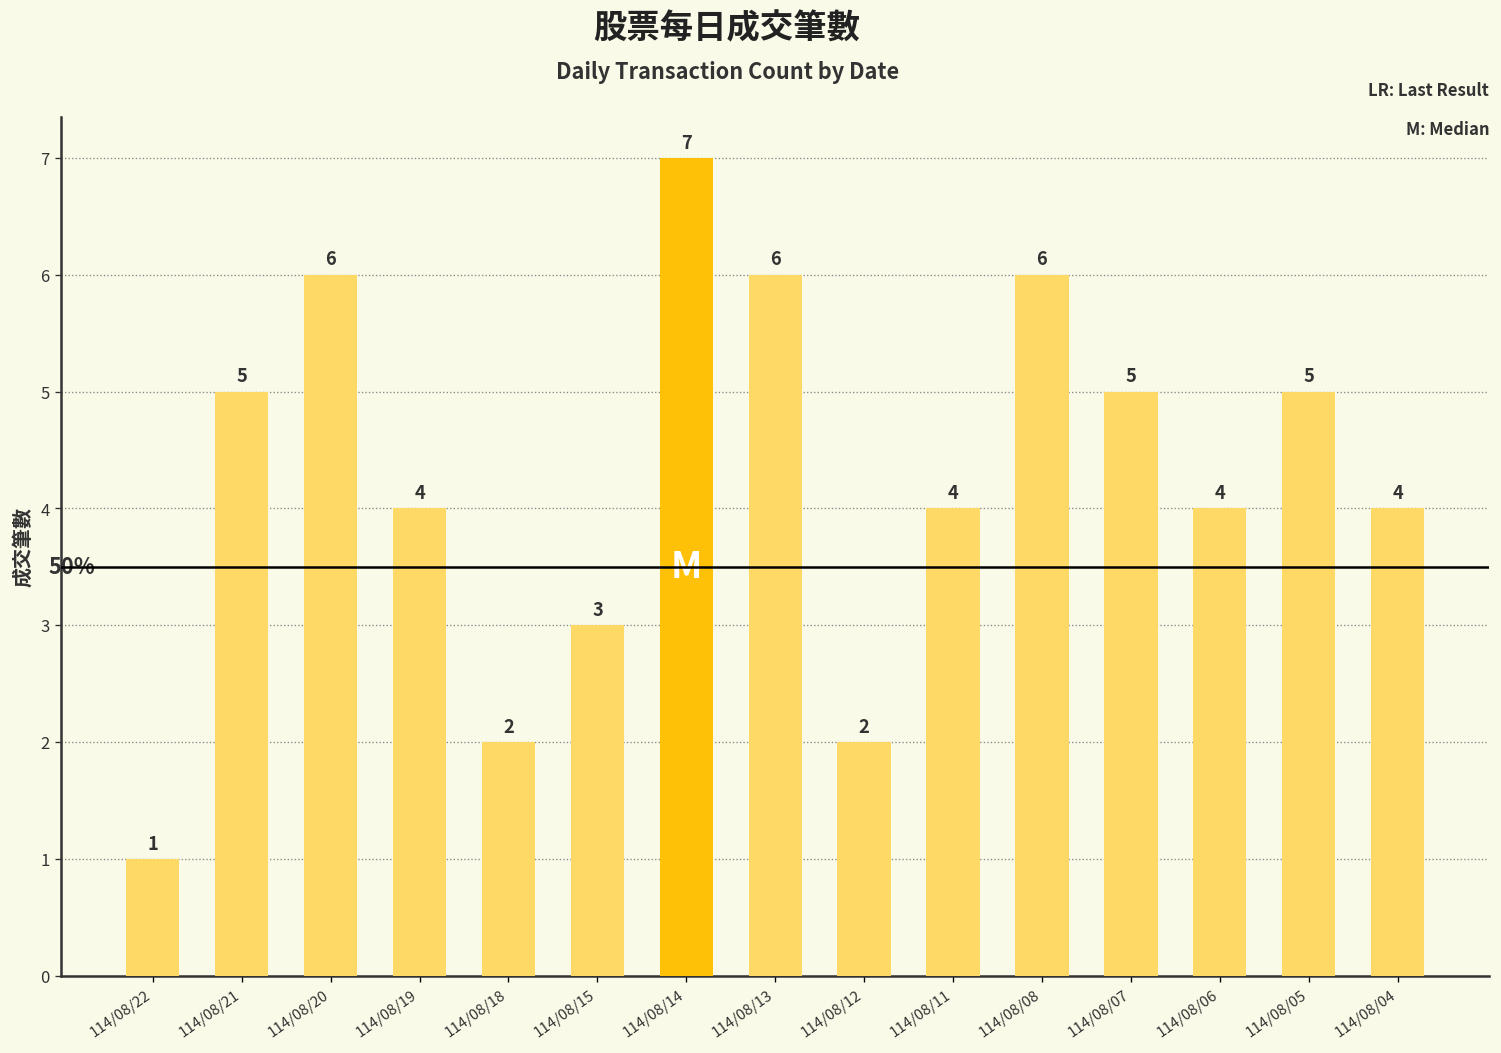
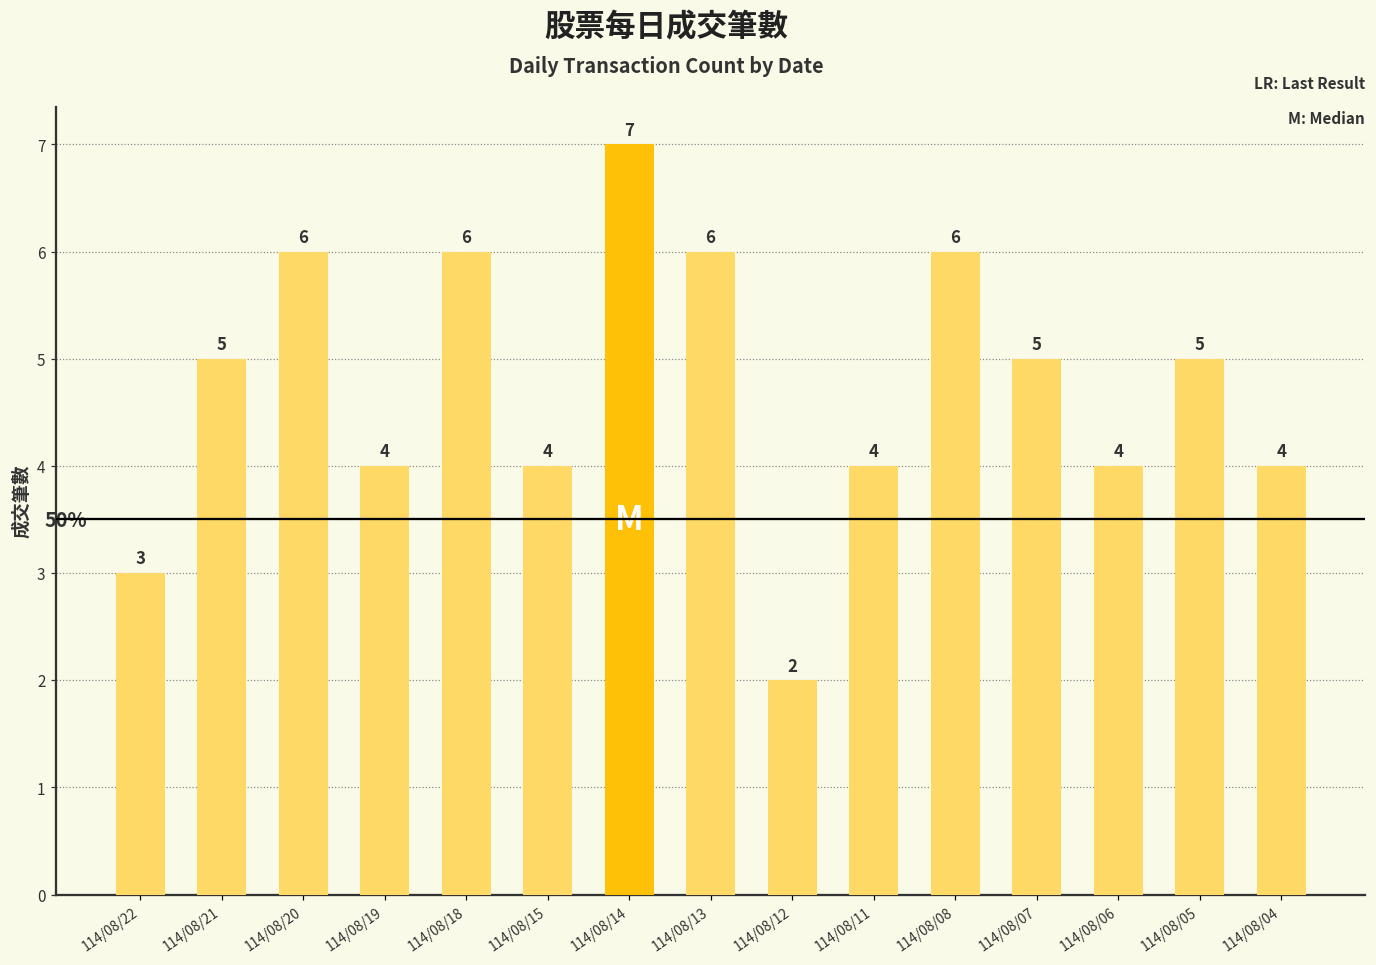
114/08/22: 1 -> 3
114/08/18: 2 -> 6
114/08/15: 3 -> 4
